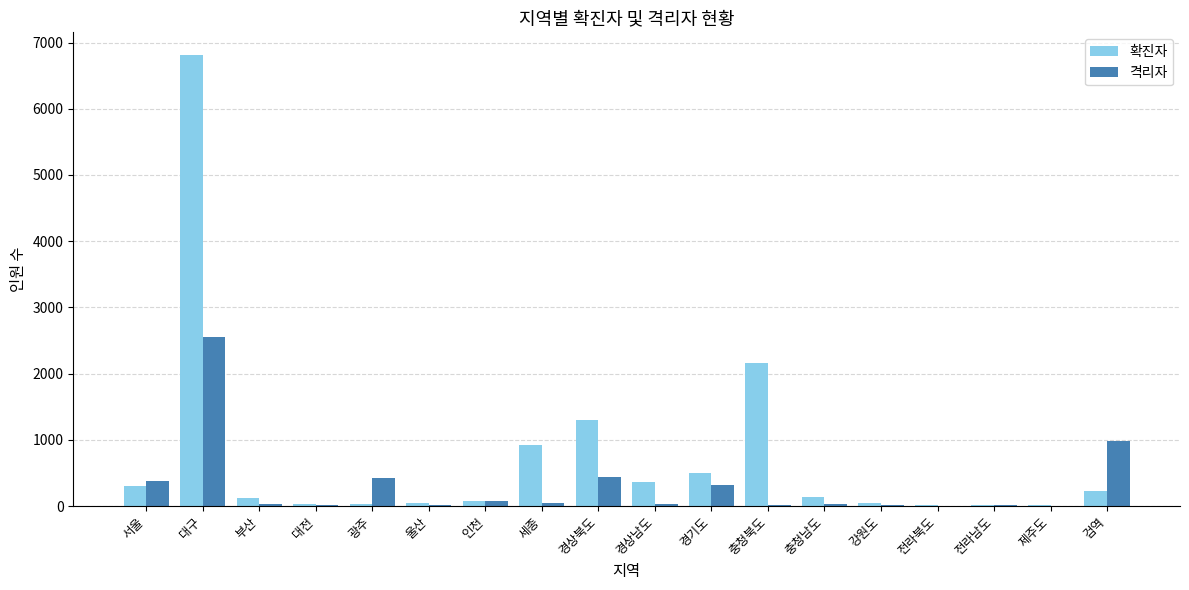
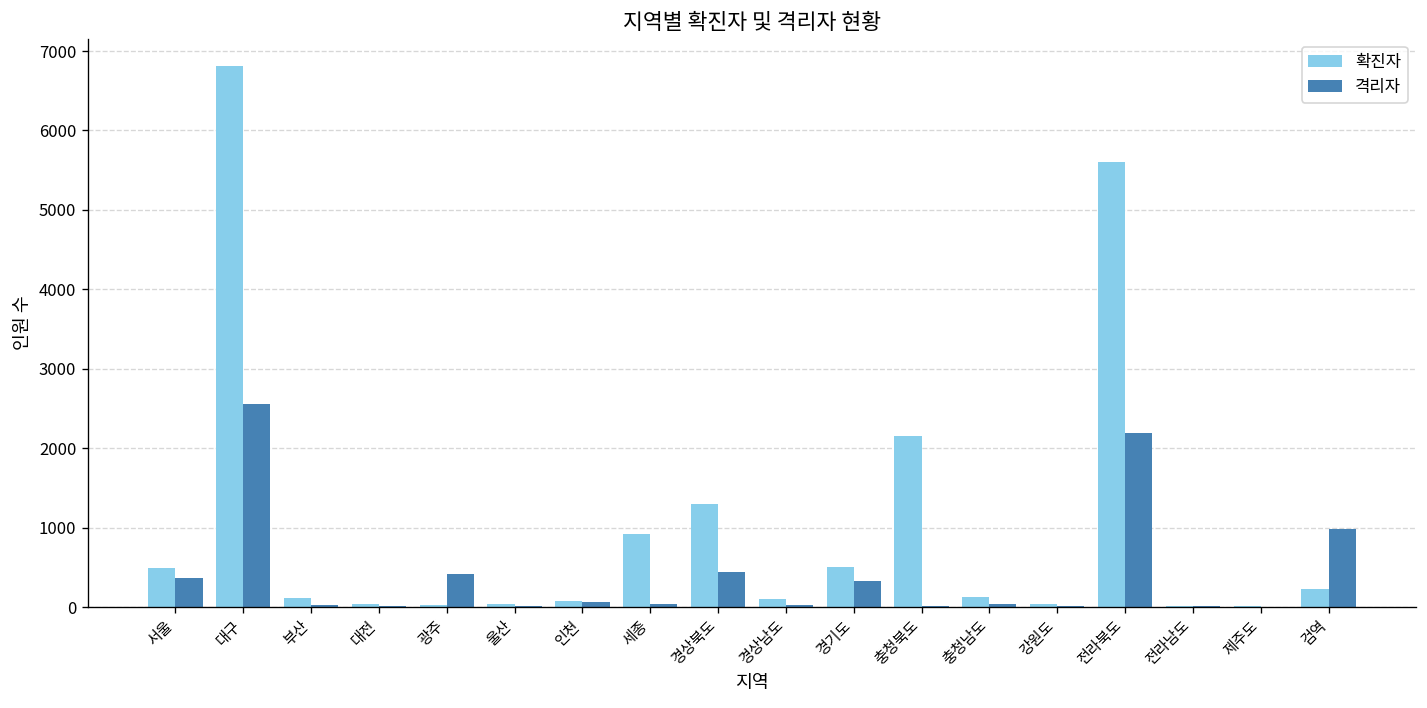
확진자, 서울: 300 -> 500
확진자, 경상남도: 400 -> 100
확진자, 전라북도: 0 -> 5600
격리자, 전라북도: 0 -> 2200
